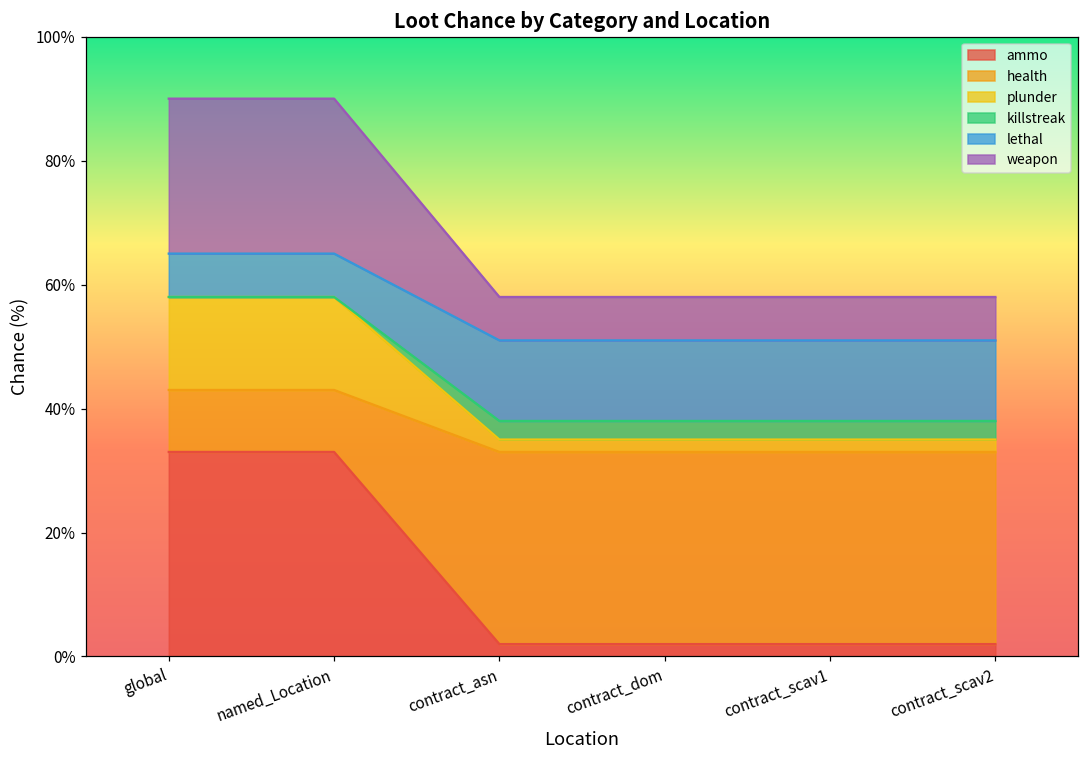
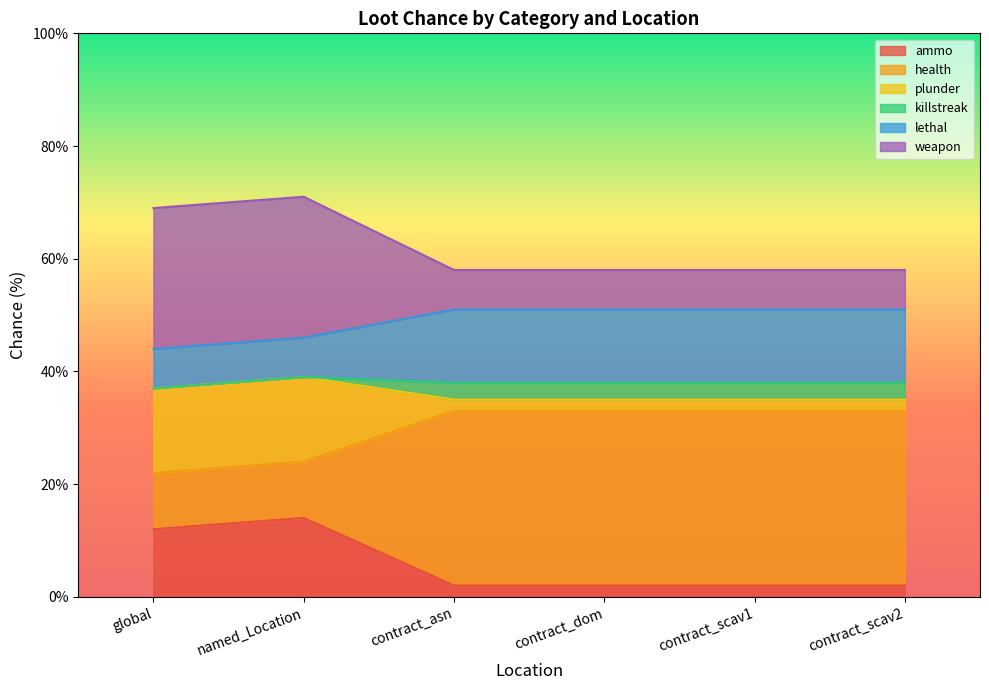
ammo, global: 33% -> 12%
ammo, named_Location: 33% -> 14%
